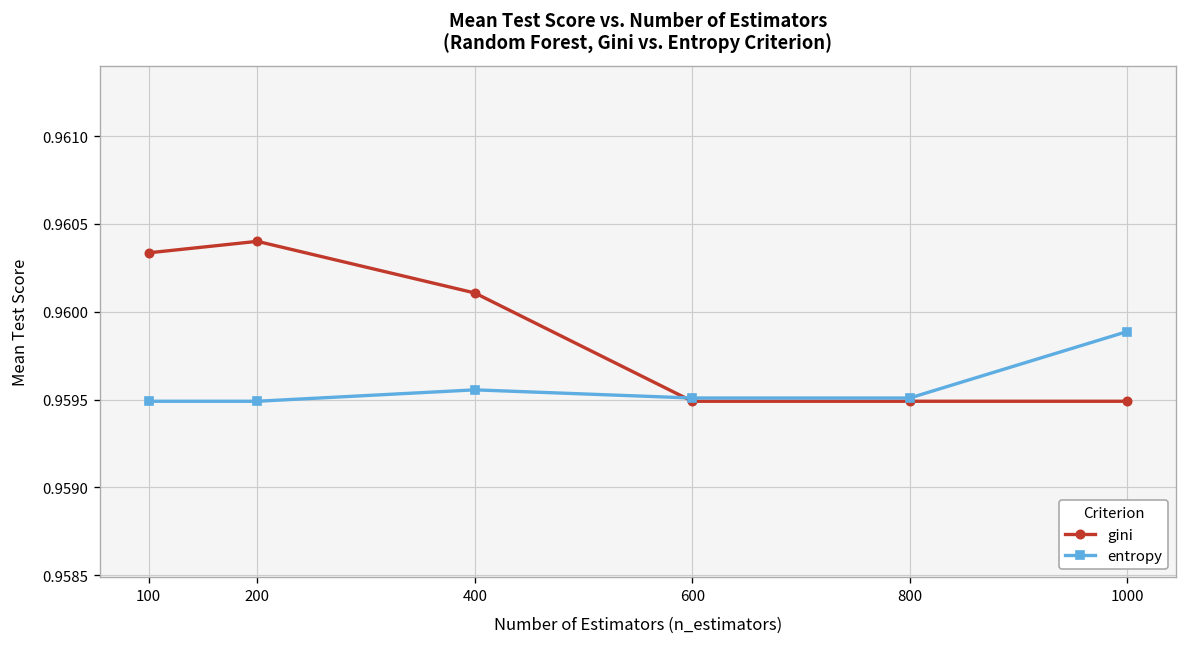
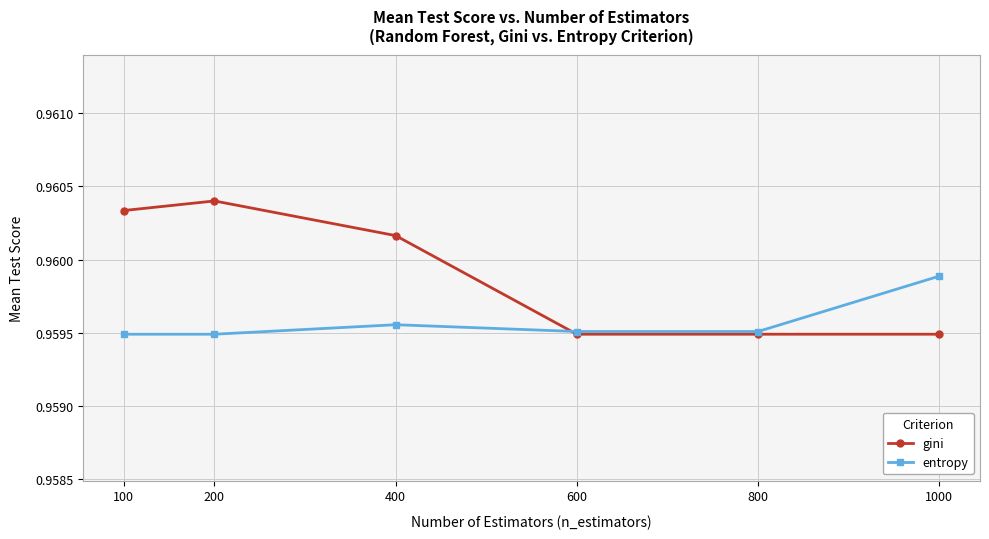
gini, 400: 0.96011 -> 0.96016
